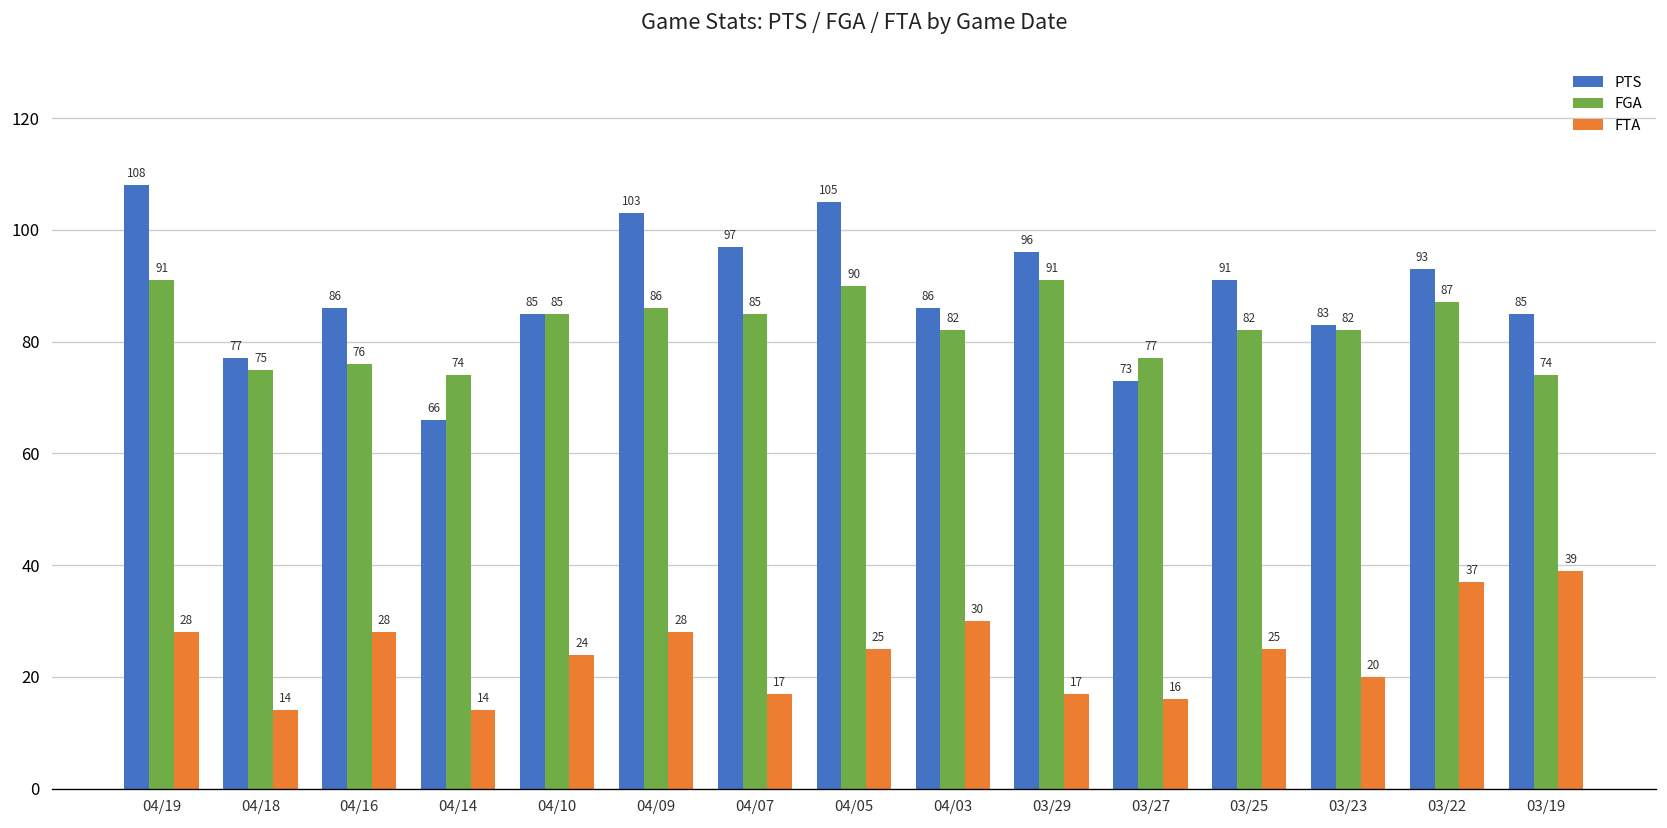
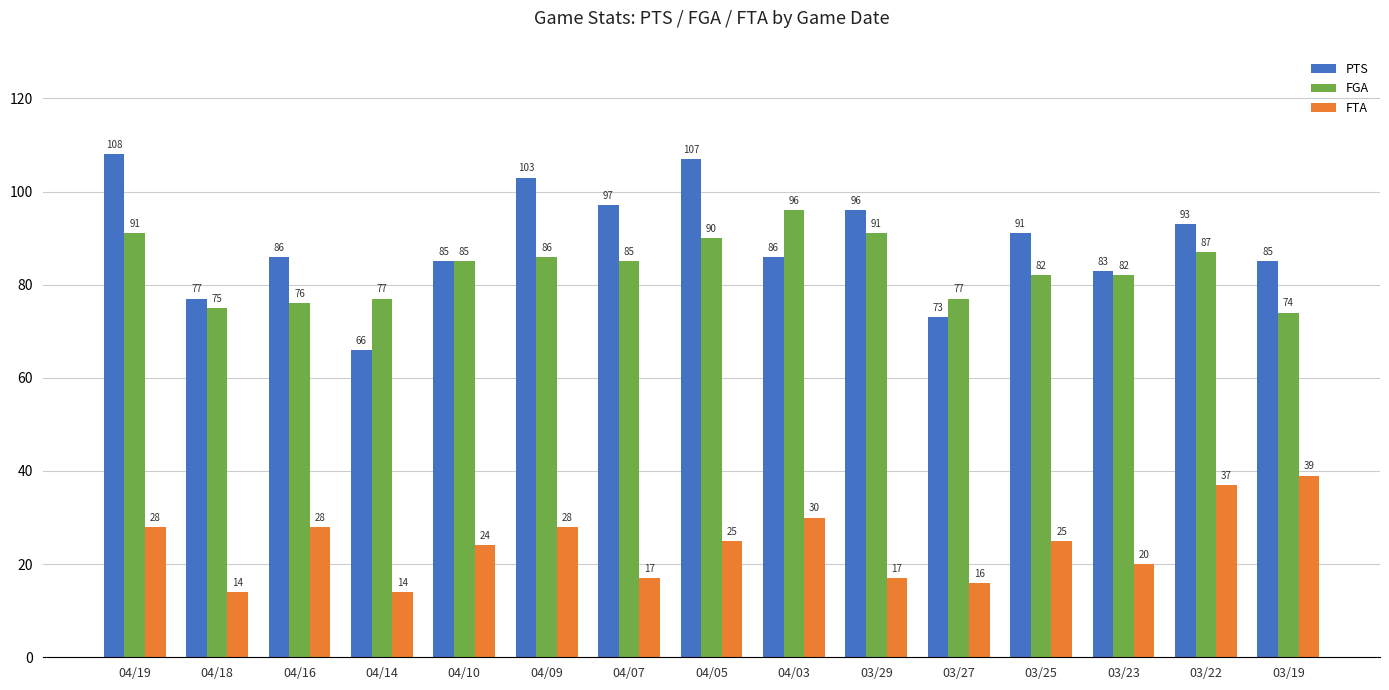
FGA, 04/14: 74 -> 77
PTS, 04/05: 105 -> 107
FGA, 04/03: 82 -> 96
